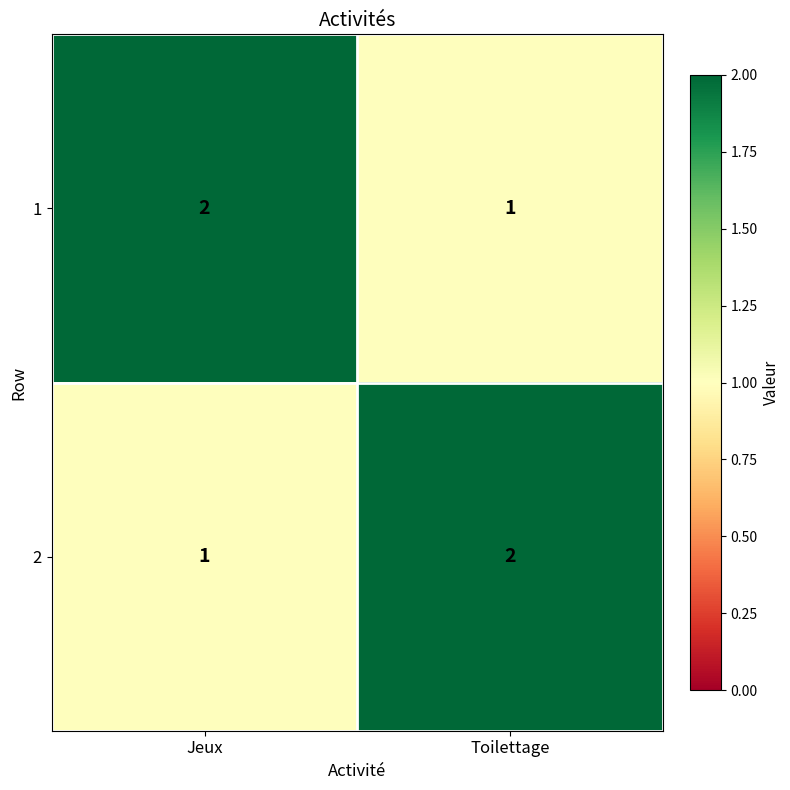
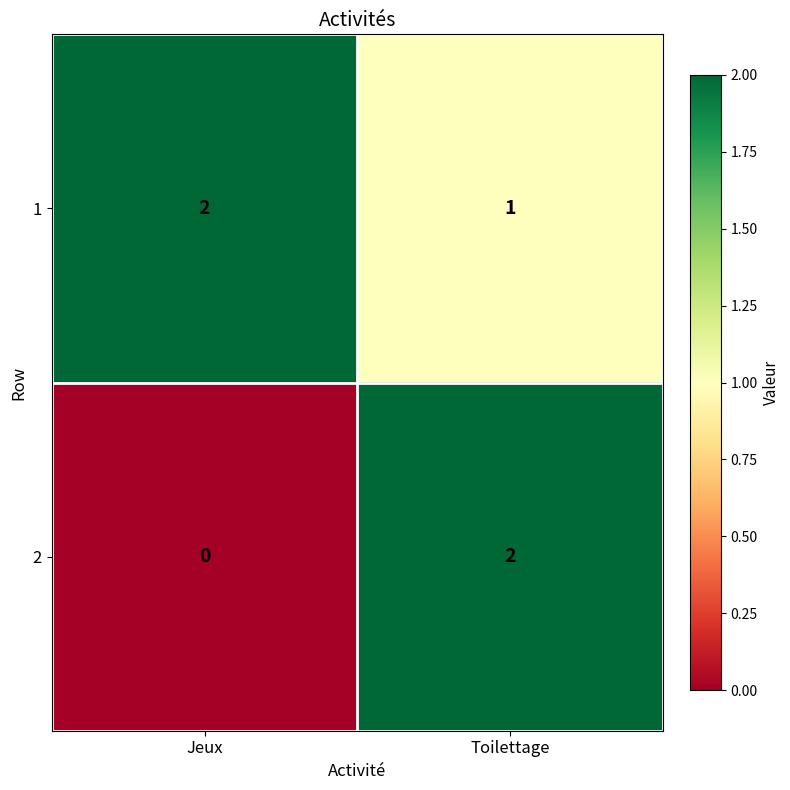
2, Jeux: 1 -> 0
